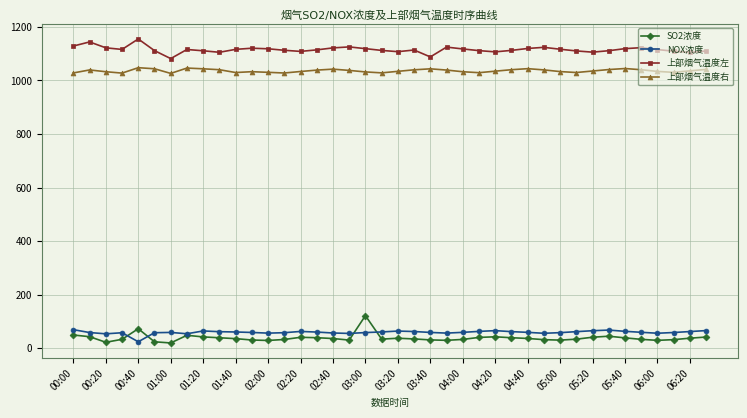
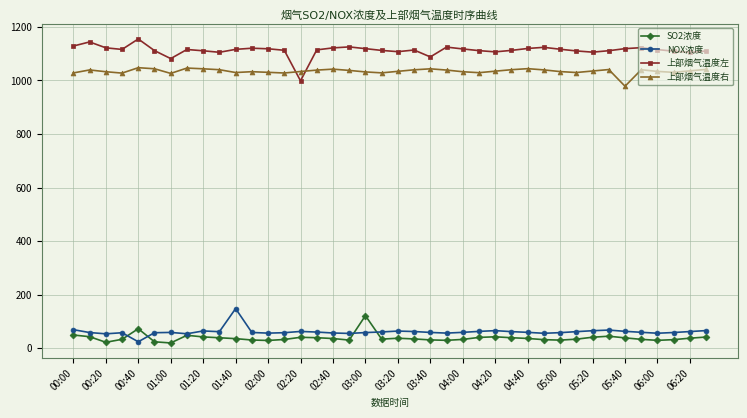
NOX浓度, 01:40: 60 -> 150
上部烟气温度左, 02:20: 1110 -> 1000
上部烟气温度右, 05:40: 1040 -> 980
